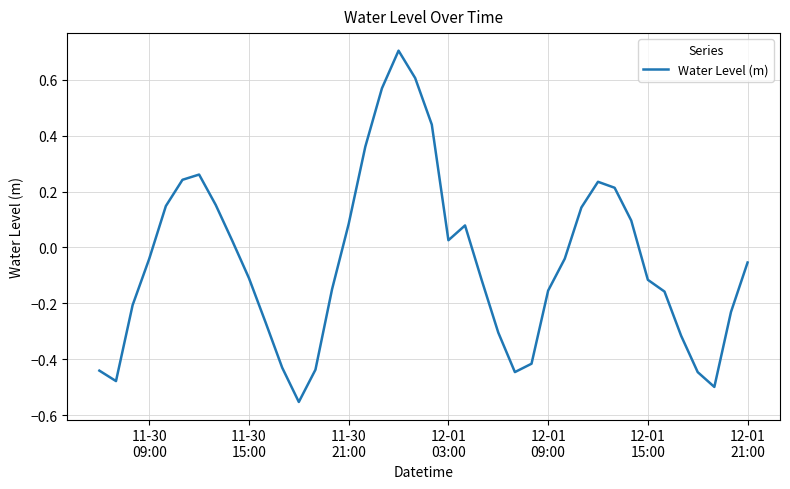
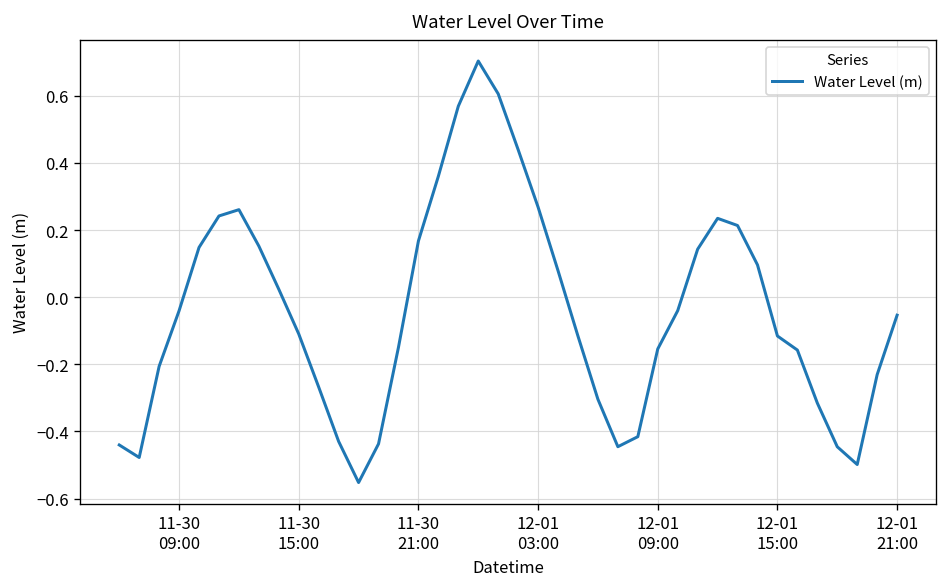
11-30 21:00: 0.08 -> 0.17
12-01 03:00: 0.03 -> 0.27
